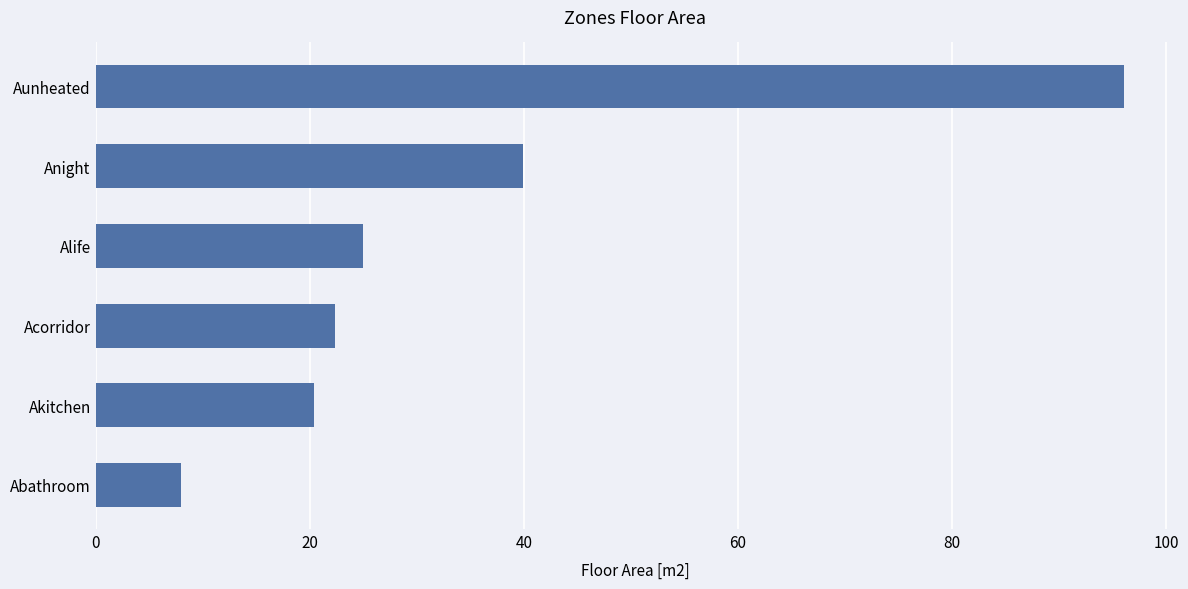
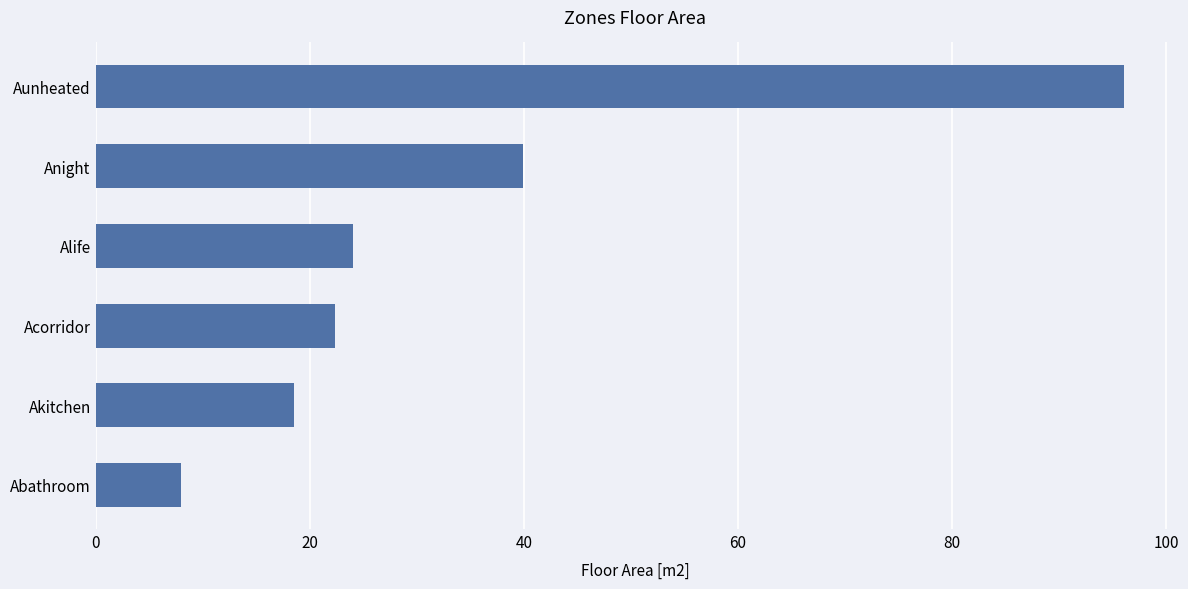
Alife: 25 -> 24
Akitchen: 20.4 -> 18.6
